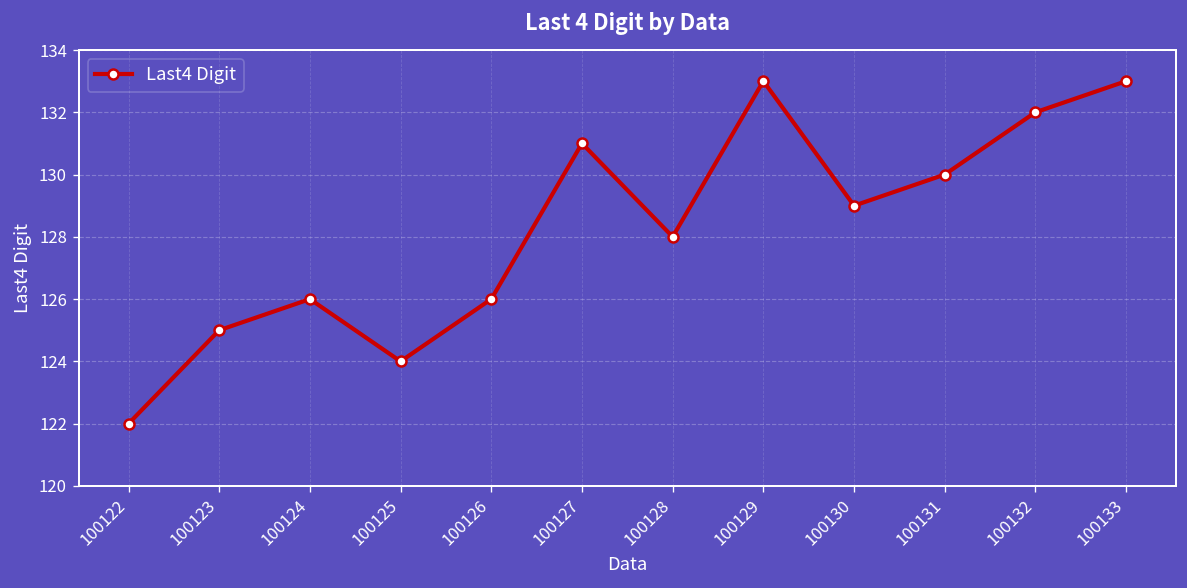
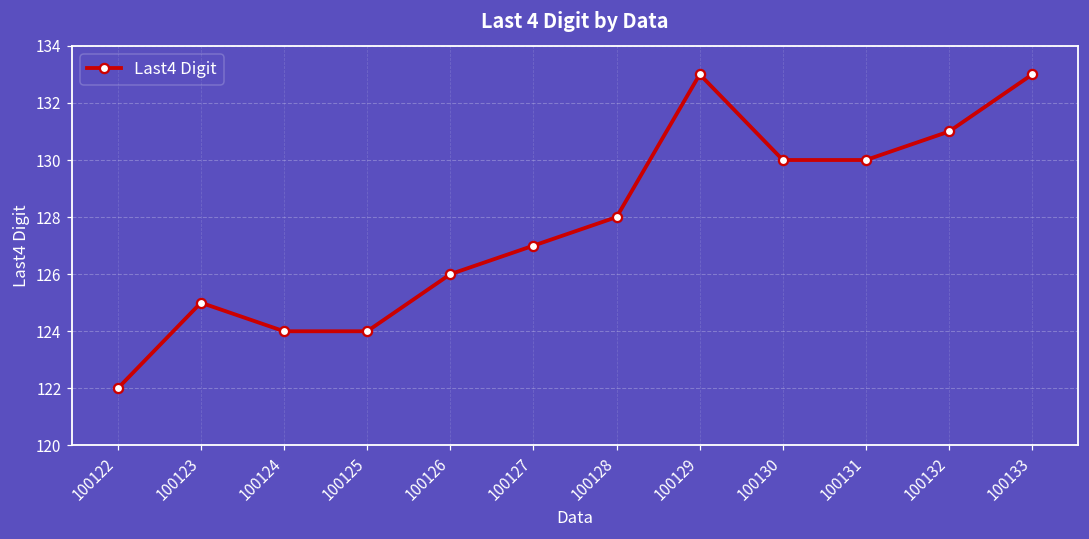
100124: 126 -> 124
100127: 131 -> 127
100130: 129 -> 130
100132: 132 -> 131
